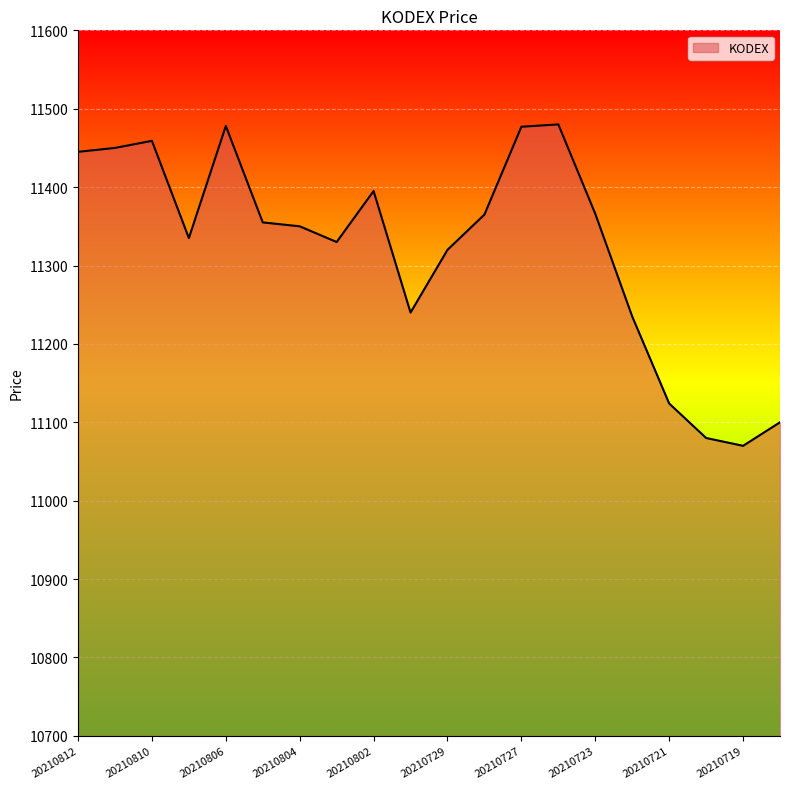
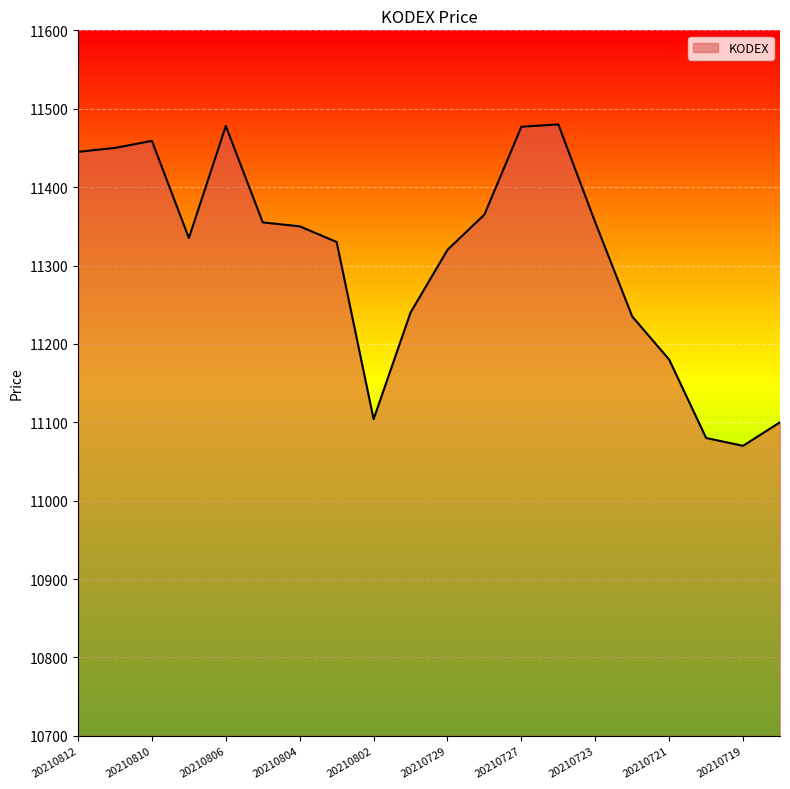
20210802: 11400 -> 11100
20210723: 11370 -> 11360
20210721: 11120 -> 11180
